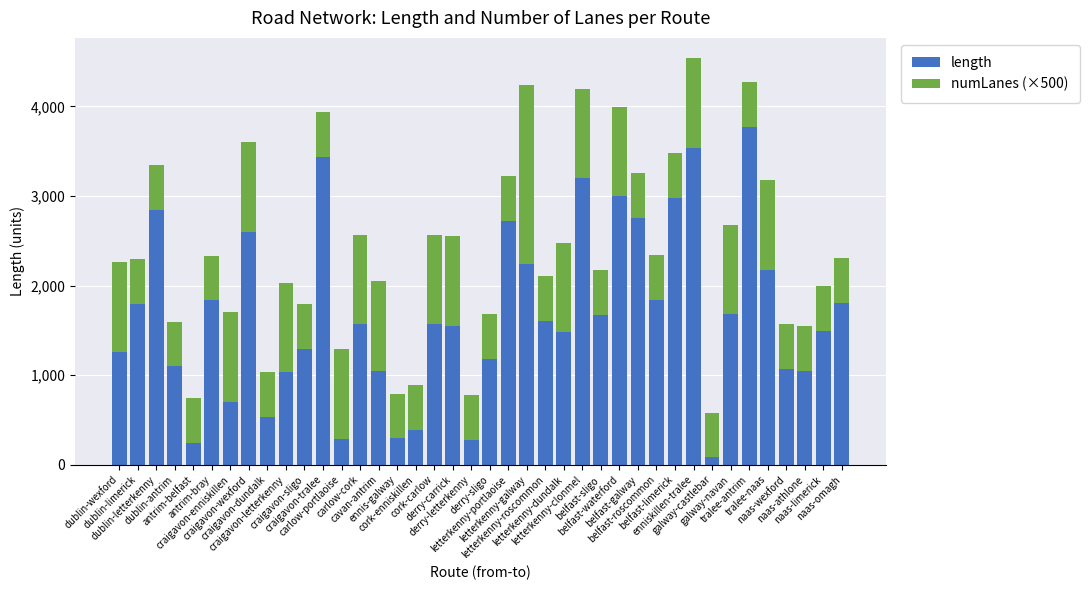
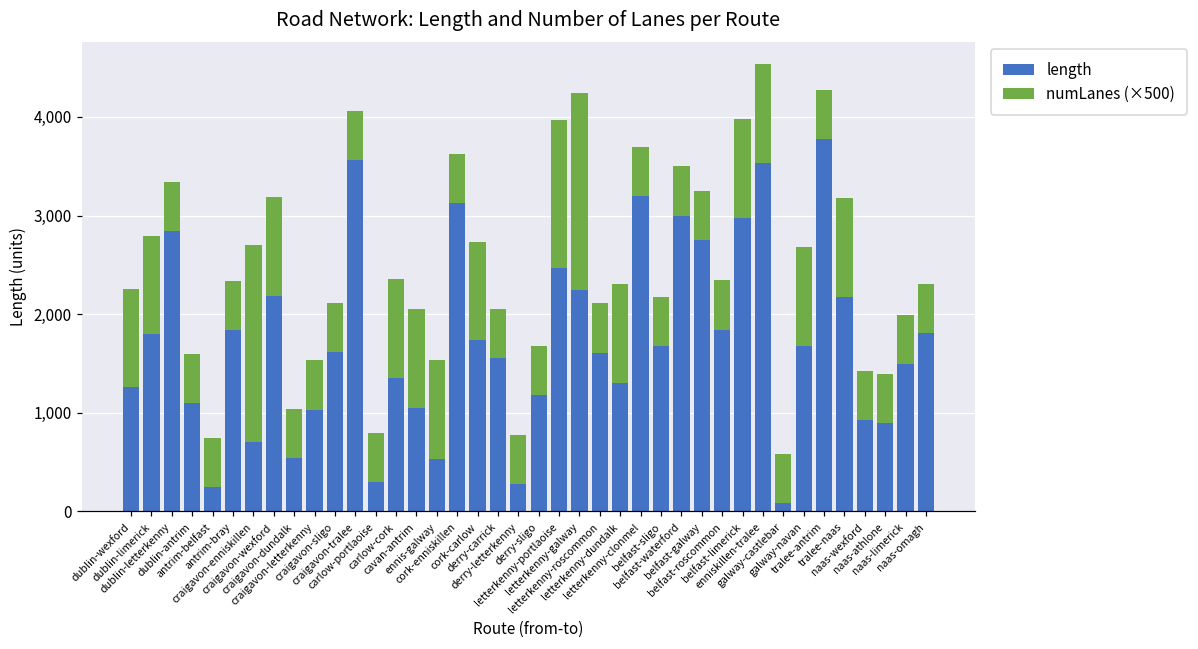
numLanes (×500), dublin-limerick: 500 -> 1,000
numLanes (×500), craigavon-enniskillen: 1,000 -> 2,000
length, craigavon-wexford: 2,600 -> 2,200
numLanes (×500), craigavon-letterkenny: 1,000 -> 500
length, craigavon-sligo: 1,300 -> 1,600
length, craigavon-tralee: 3,400 -> 3,600
numLanes (×500), carlow-portlaoise: 1,000 -> 500
length, carlow-cork: 1,600 -> 1,400
length, ennis-galway: 300 -> 500
numLanes (×500), ennis-galway: 500 -> 1,000
length, cork-enniskillen: 400 -> 3,100
length, cork-carlow: 1,600 -> 1,700
numLanes (×500), derry-carrick: 1,000 -> 500
length, letterkenny-portlaoise: 2,700 -> 2,500
numLanes (×500), letterkenny-portlaoise: 500 -> 1,500
length, letterkenny-dundalk: 1,500 -> 1,300
numLanes (×500), letterkenny-clonmel: 1,000 -> 500
numLanes (×500), belfast-waterford: 1,000 -> 500
numLanes (×500), belfast-limerick: 500 -> 1,000
length, naas-wexford: 1,100 -> 900
length, naas-athlone: 1,000 -> 900
